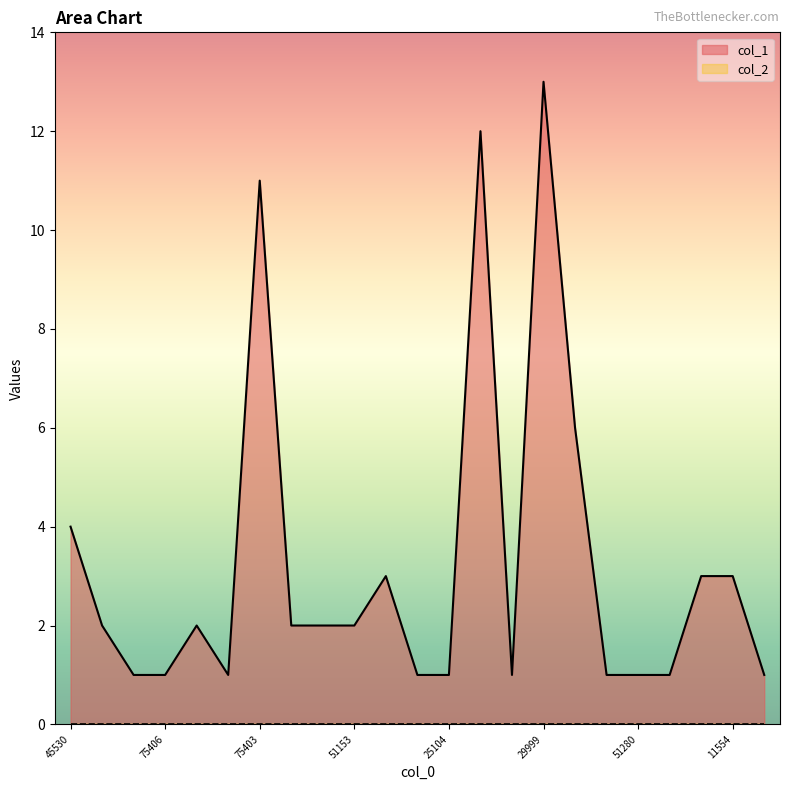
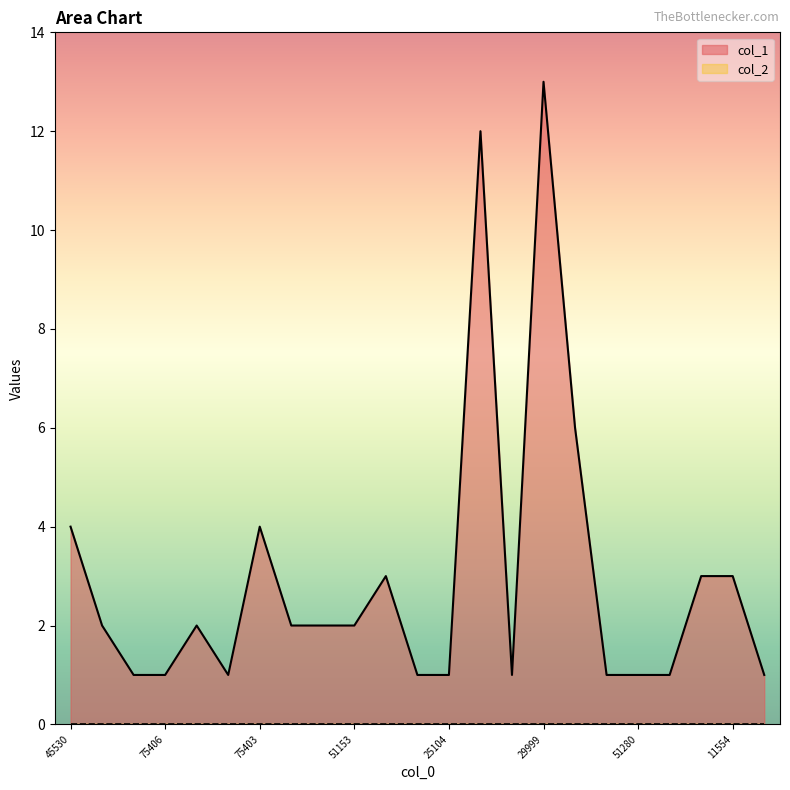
col_1, 75403: 11 -> 4
